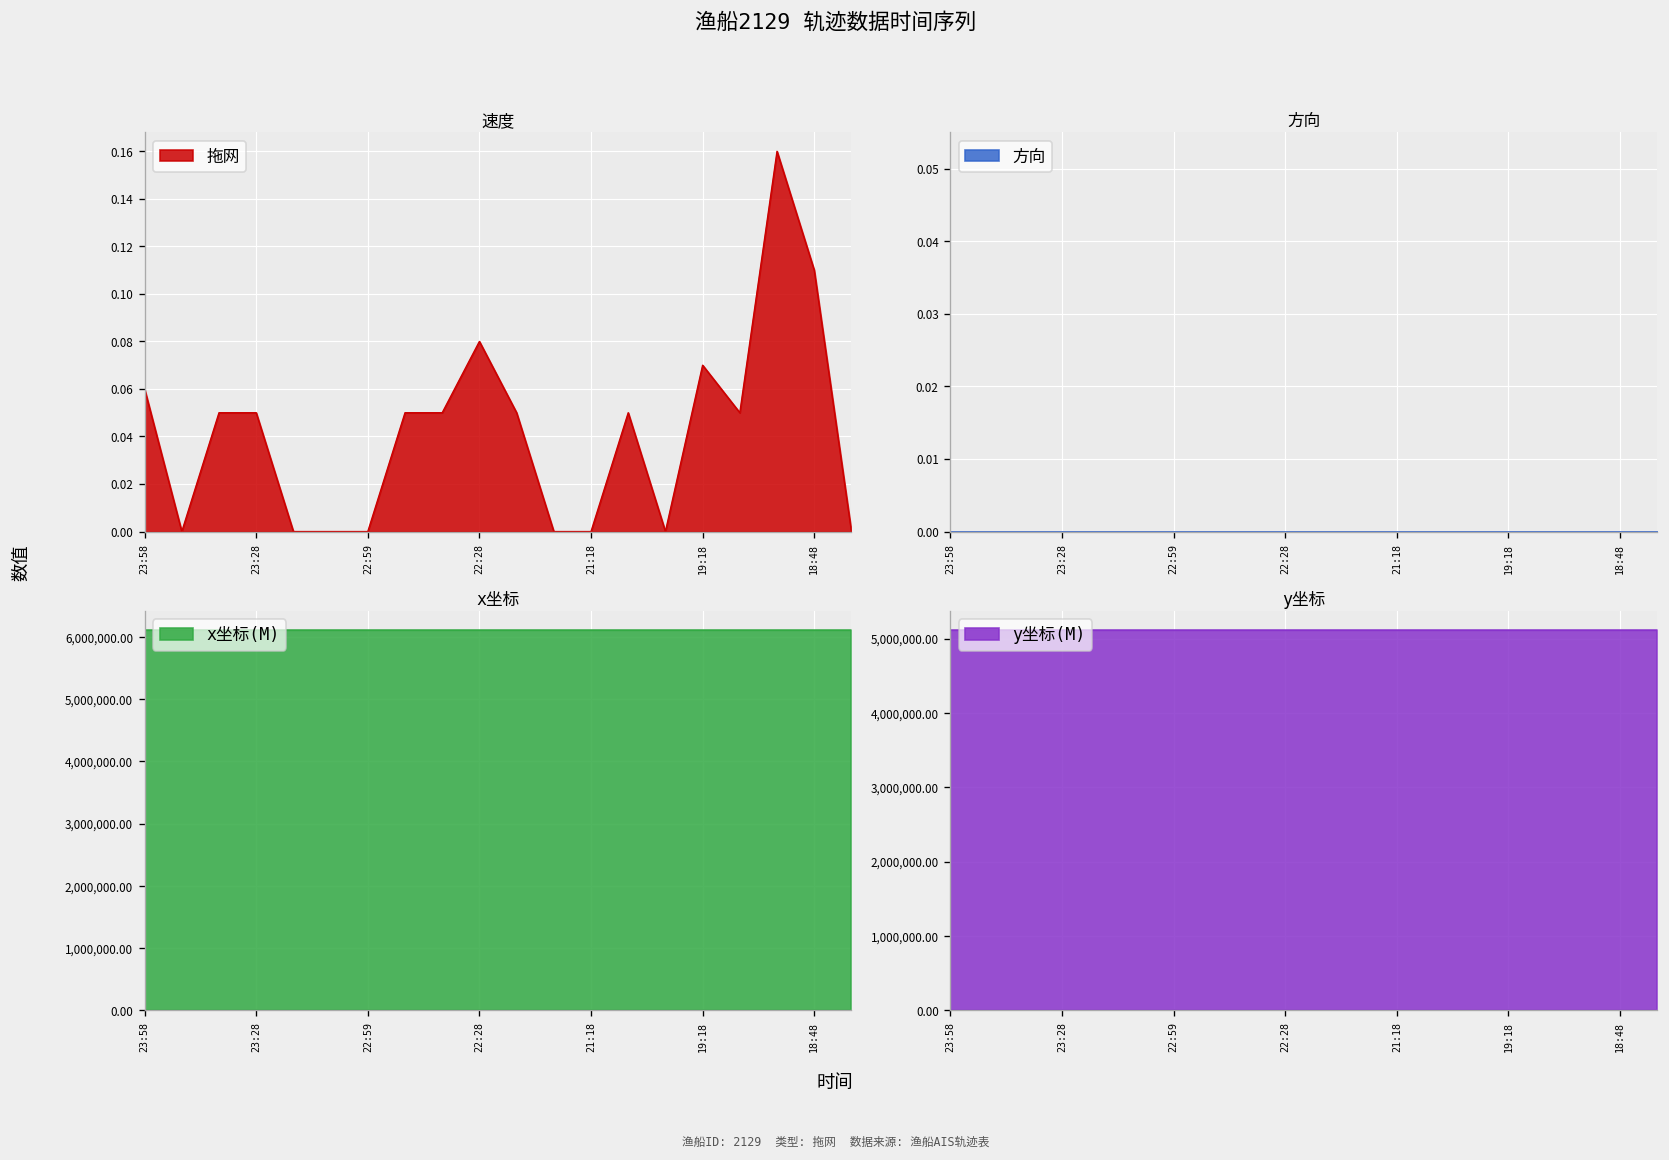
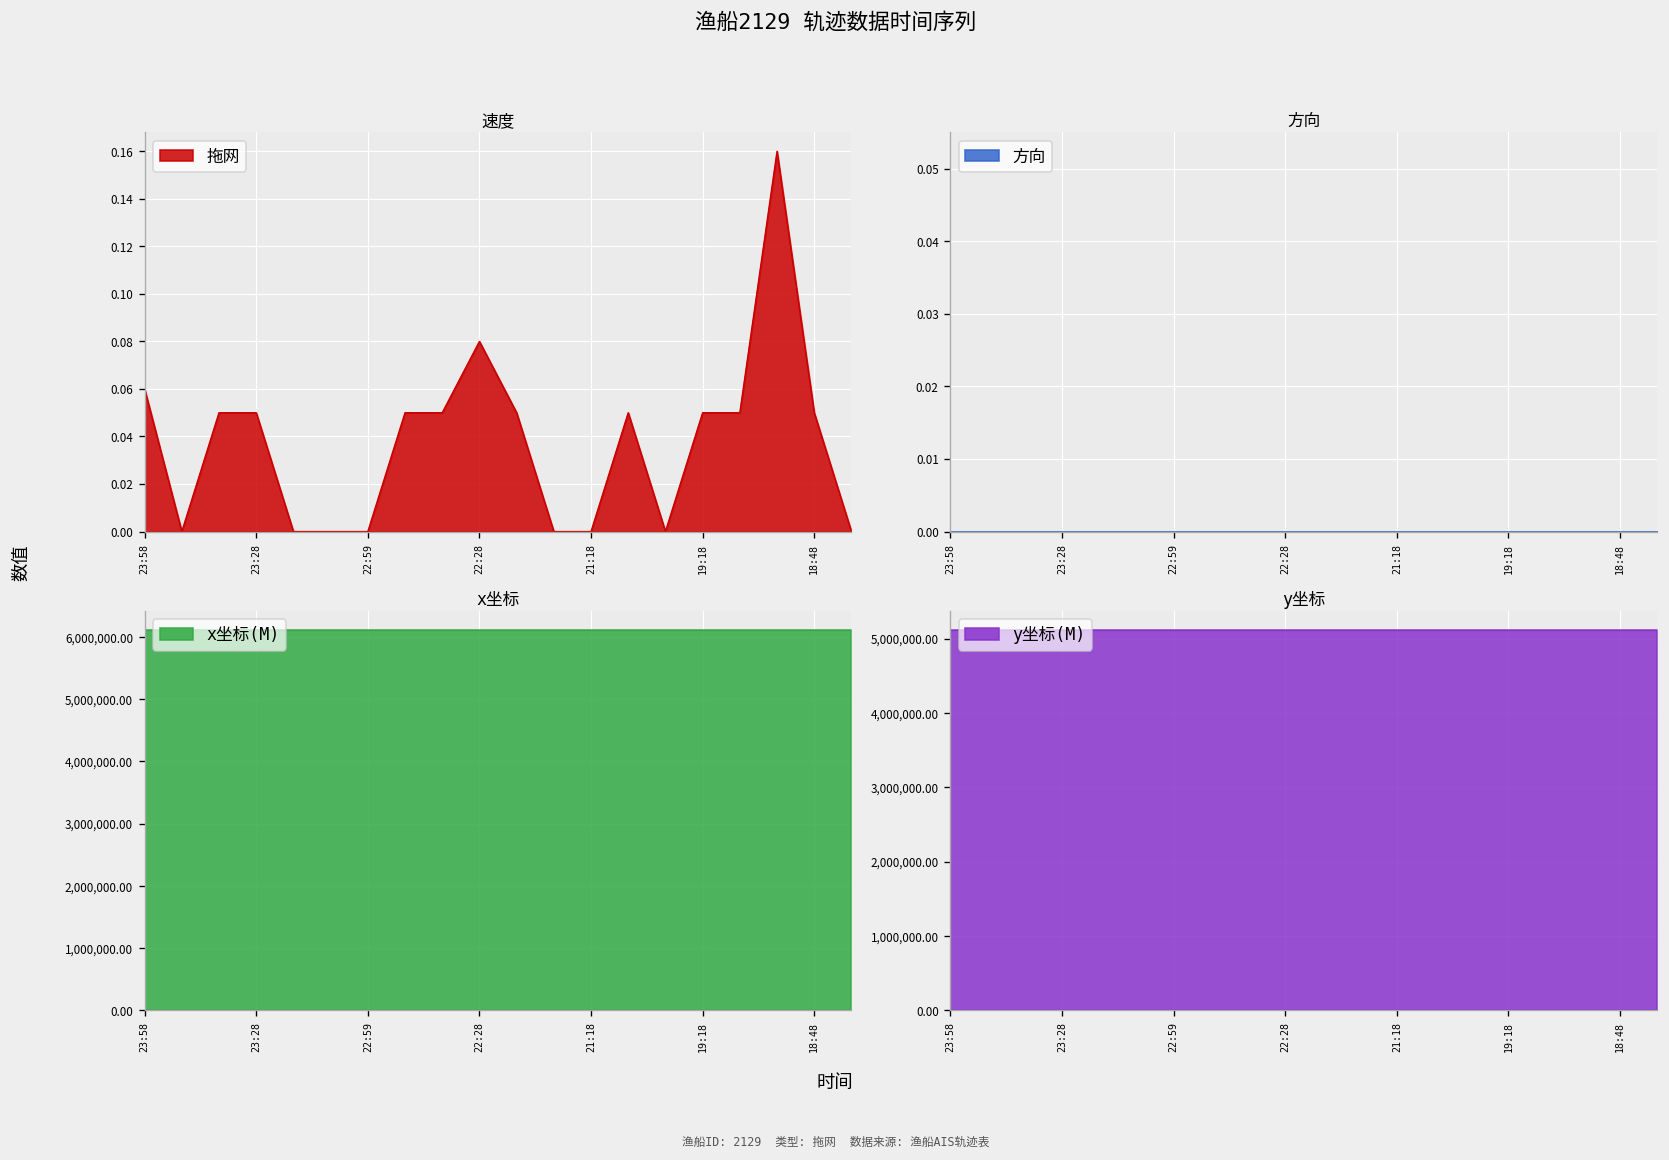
速度, 19:18: 0.07 -> 0.05
速度, 18:48: 0.11 -> 0.05
